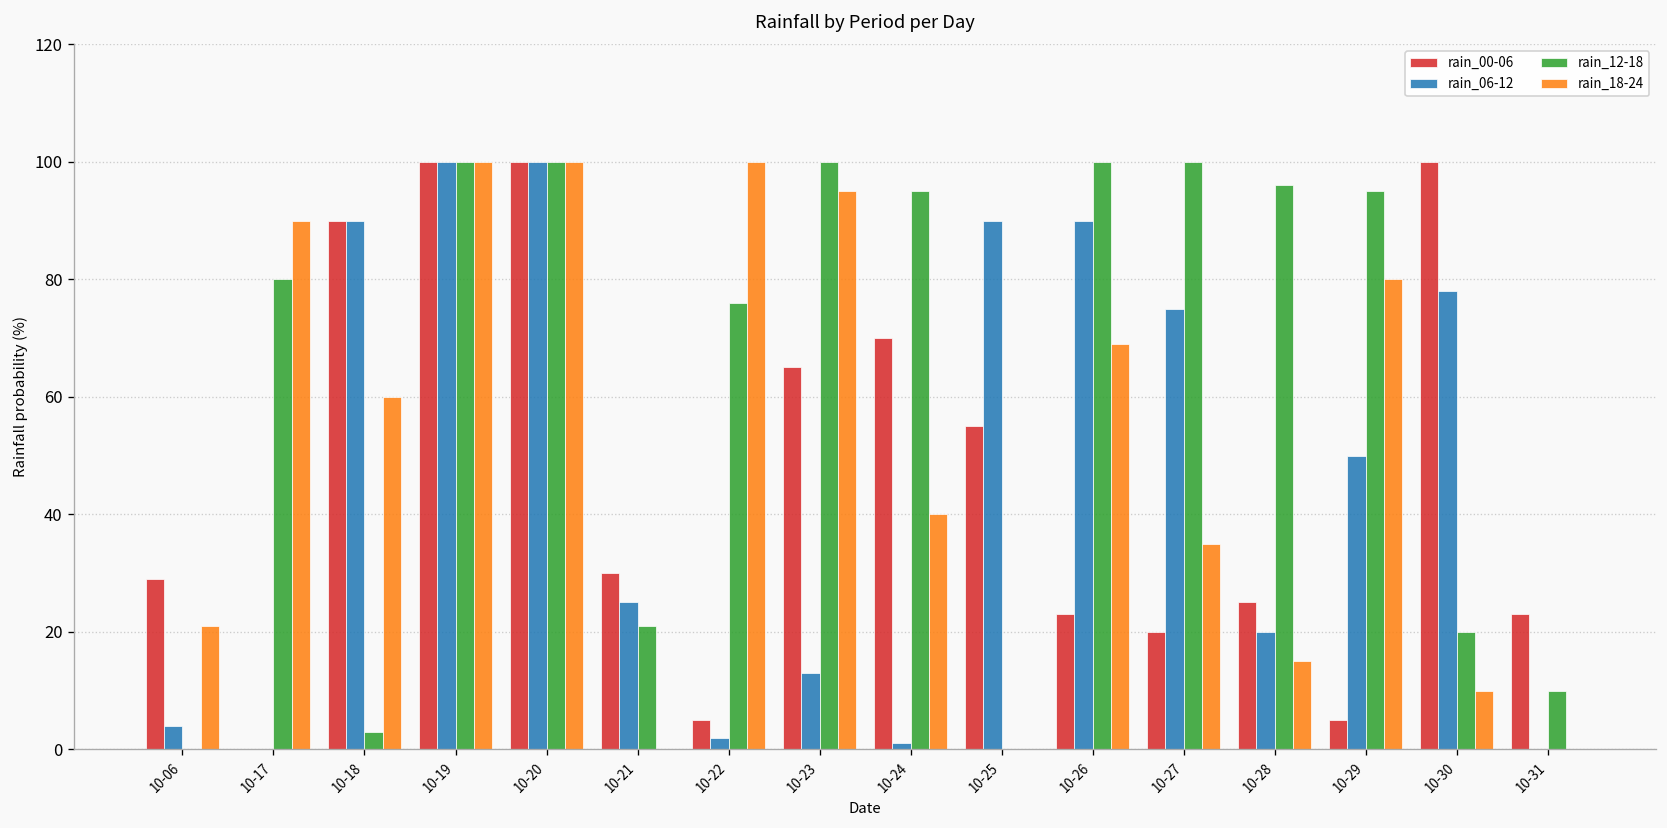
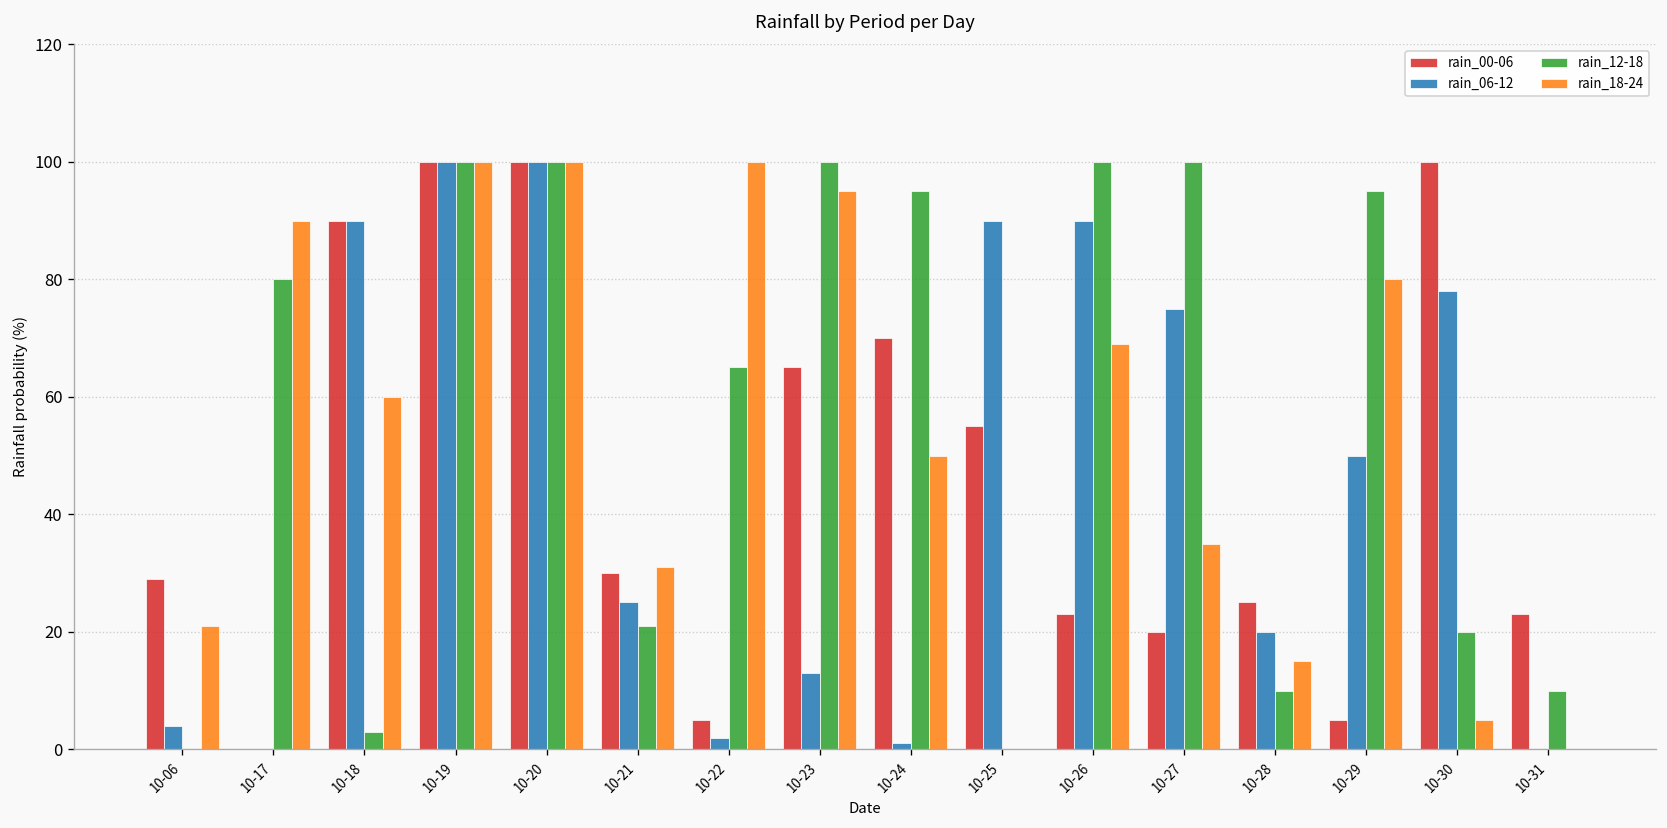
rain_18-24, 10-21: 0 -> 31
rain_12-18, 10-22: 76 -> 65
rain_18-24, 10-24: 40 -> 50
rain_12-18, 10-28: 96 -> 10
rain_18-24, 10-30: 10 -> 5
